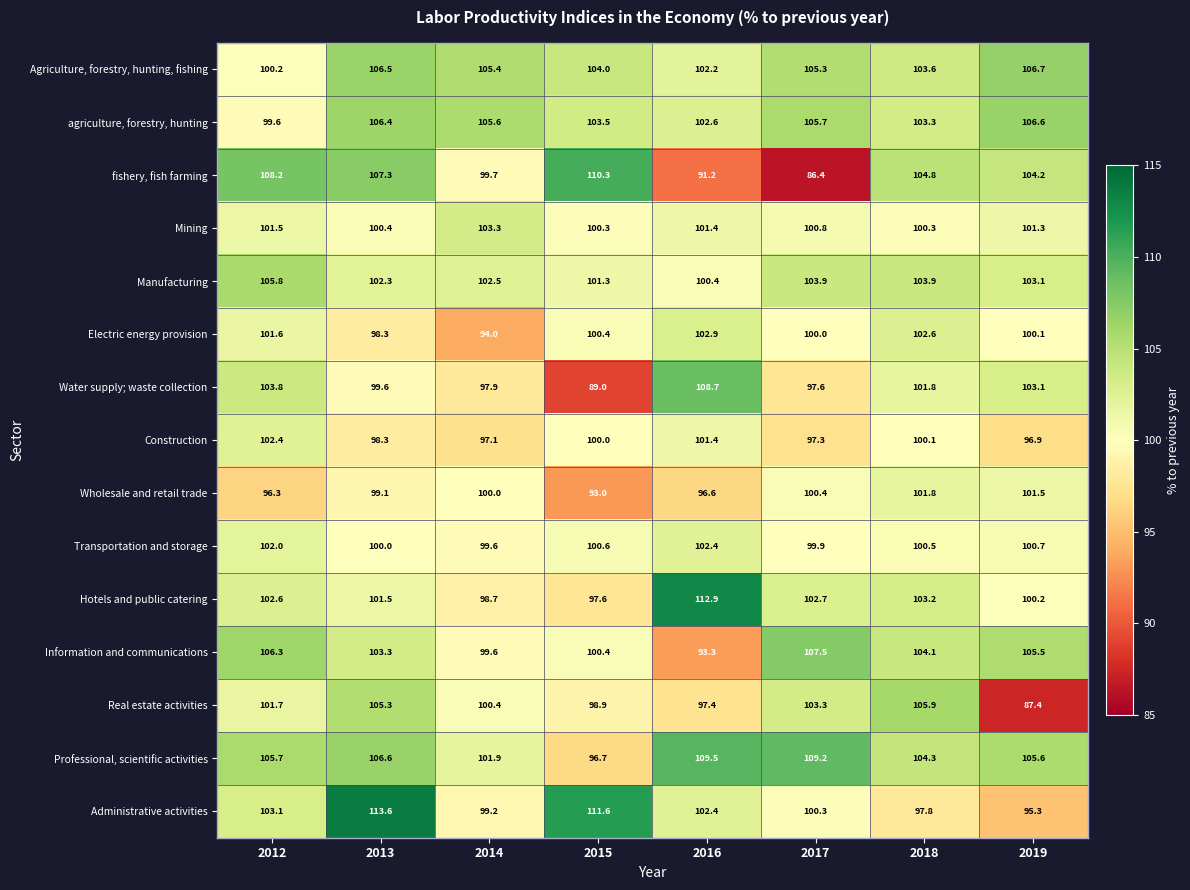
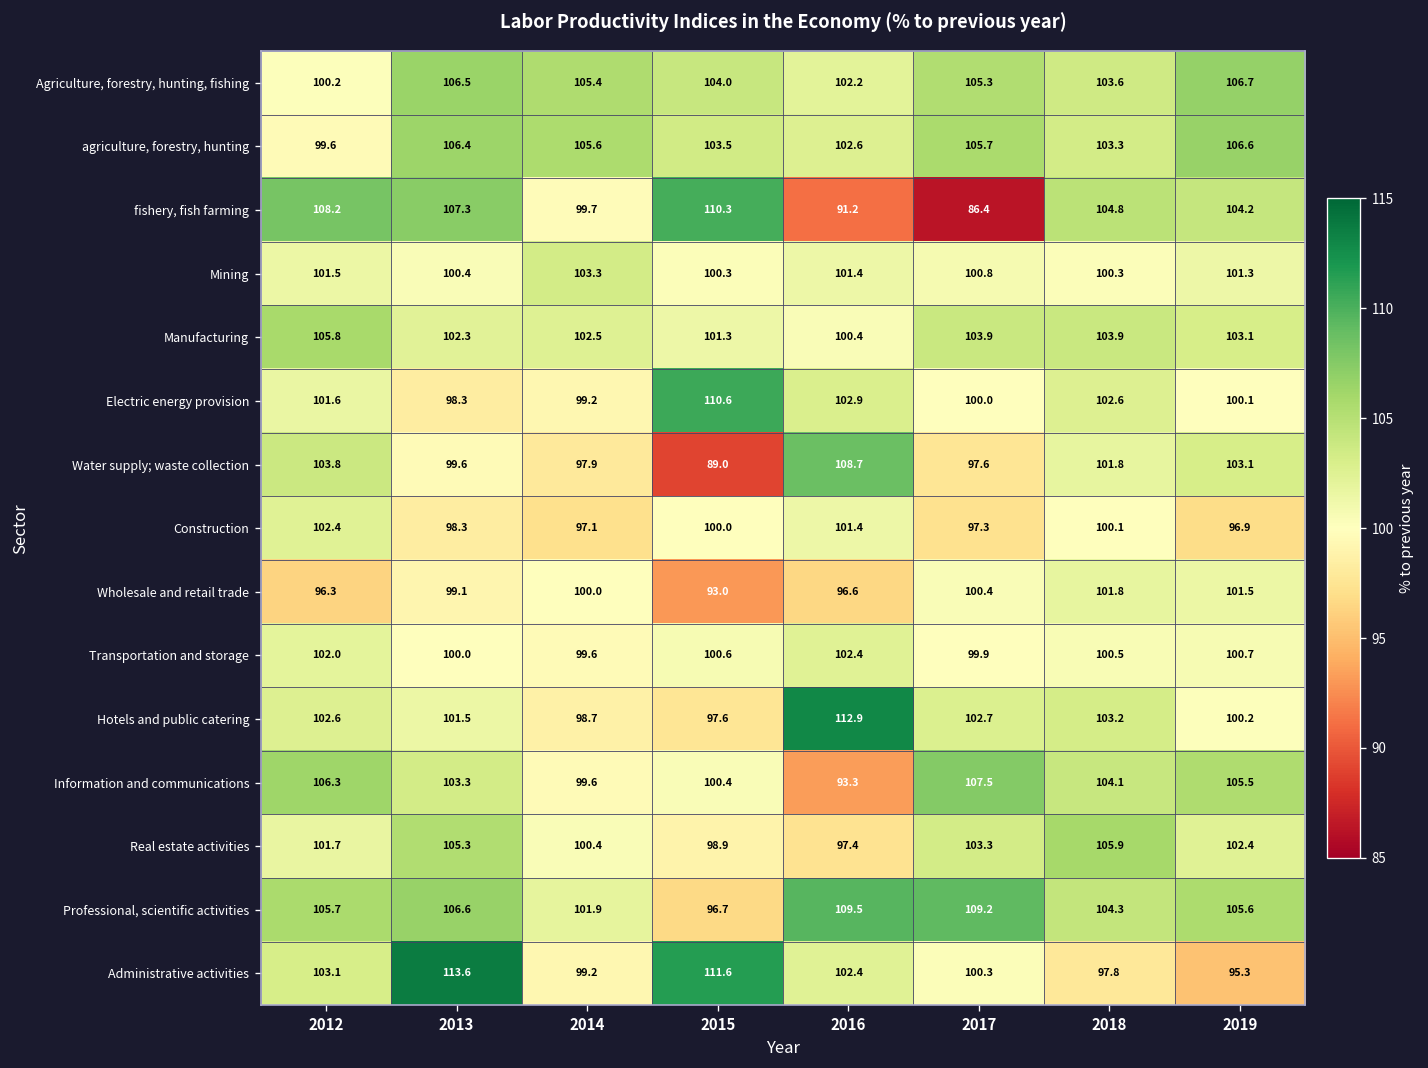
Electric energy provision, 2014: 94.0 -> 99.2
Electric energy provision, 2015: 100.4 -> 110.6
Real estate activities, 2019: 87.4 -> 102.4
